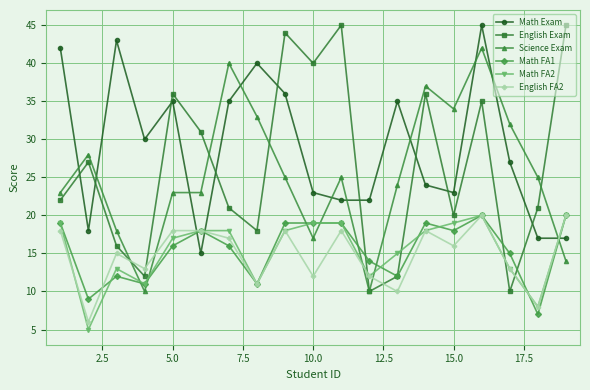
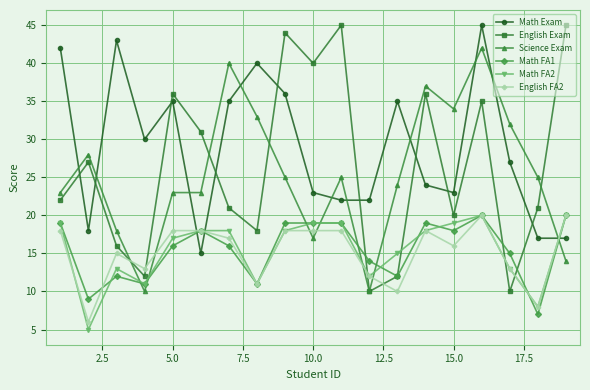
English FA2, 10.0: 12 -> 18
